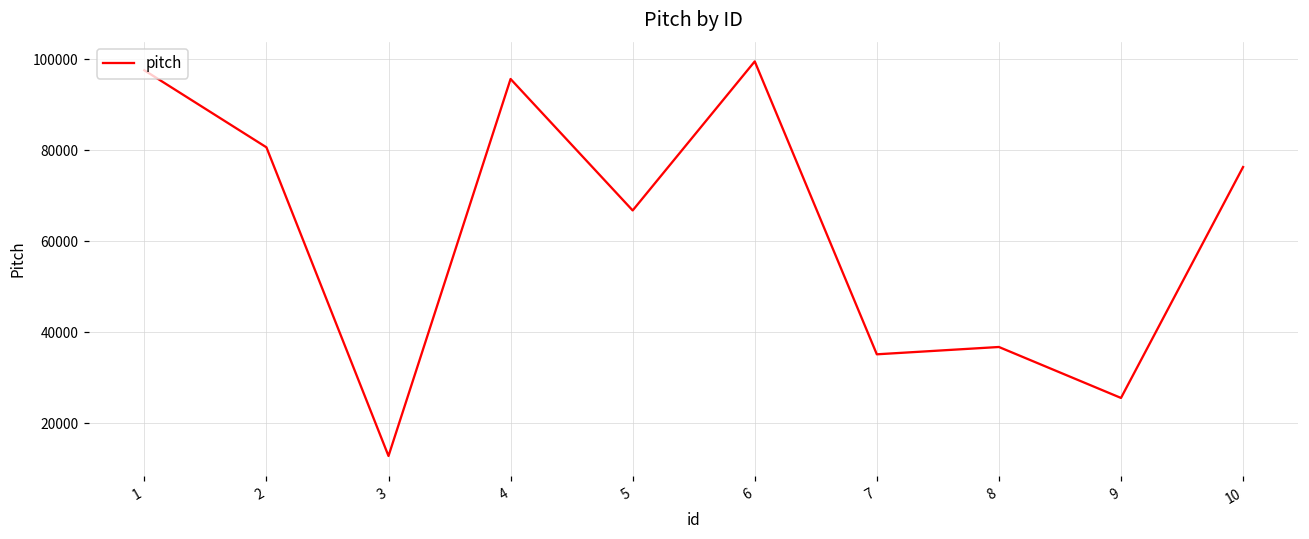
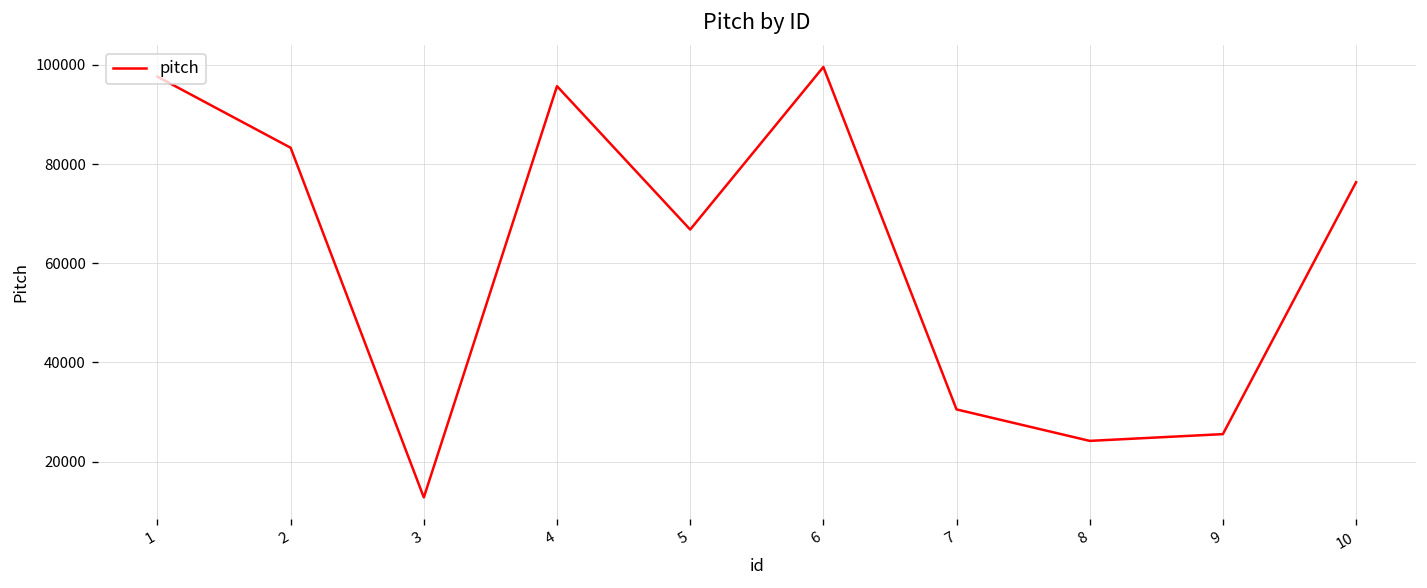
2: 81000 -> 83000
7: 35000 -> 31000
8: 37000 -> 24000
